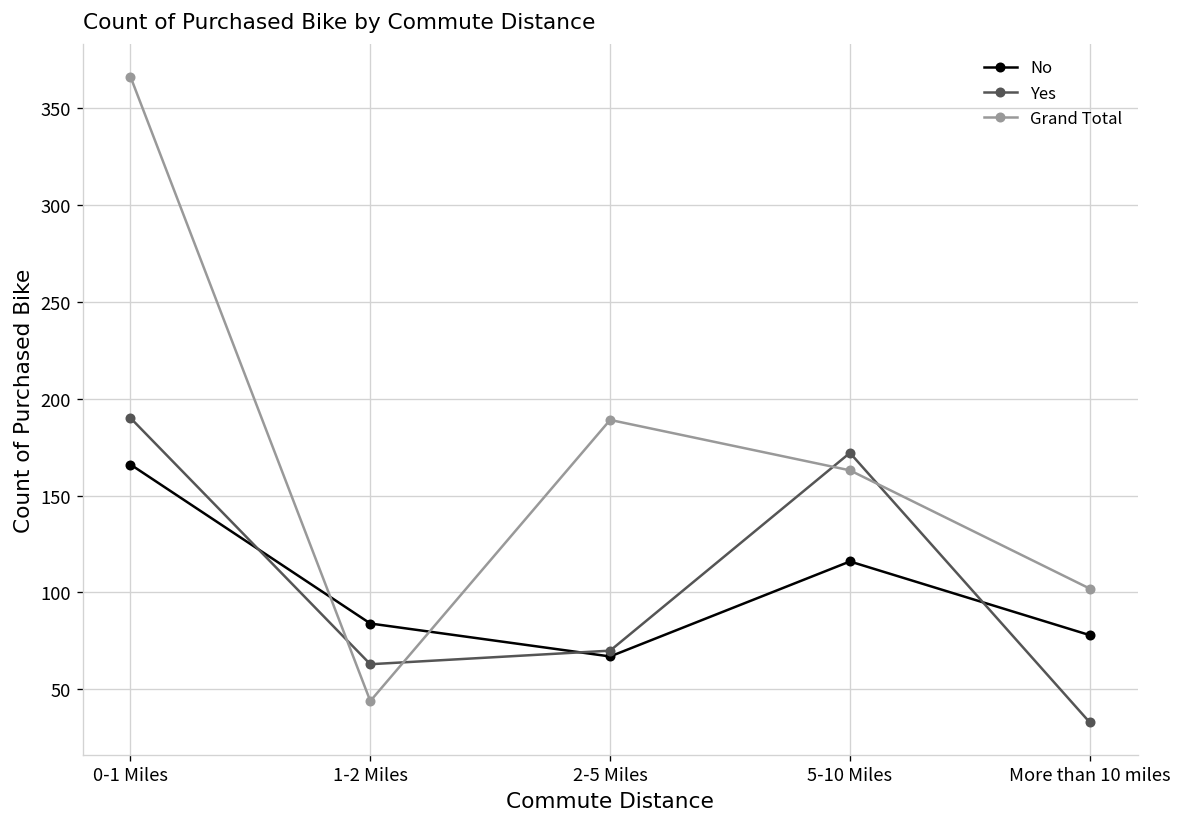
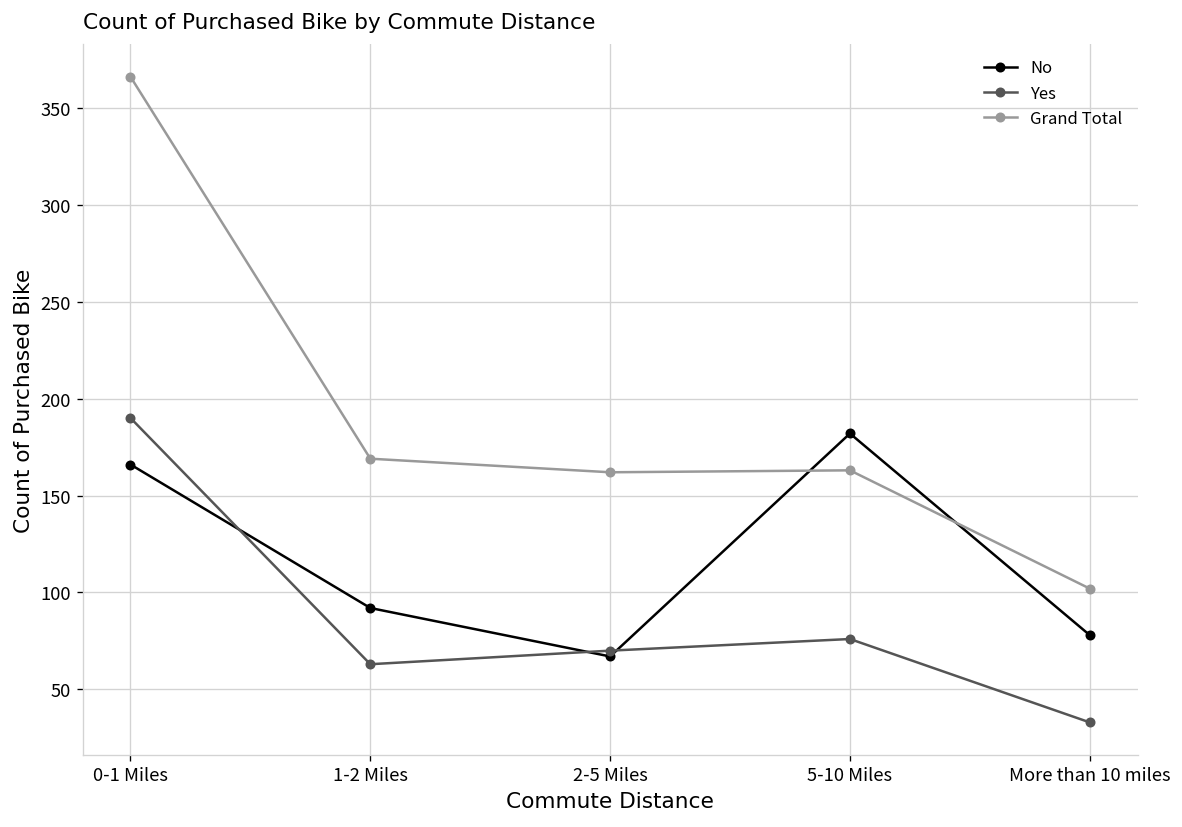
No, 1-2 Miles: 84 -> 92
Grand Total, 1-2 Miles: 44 -> 169
Grand Total, 2-5 Miles: 189 -> 162
No, 5-10 Miles: 116 -> 182
Yes, 5-10 Miles: 172 -> 76
